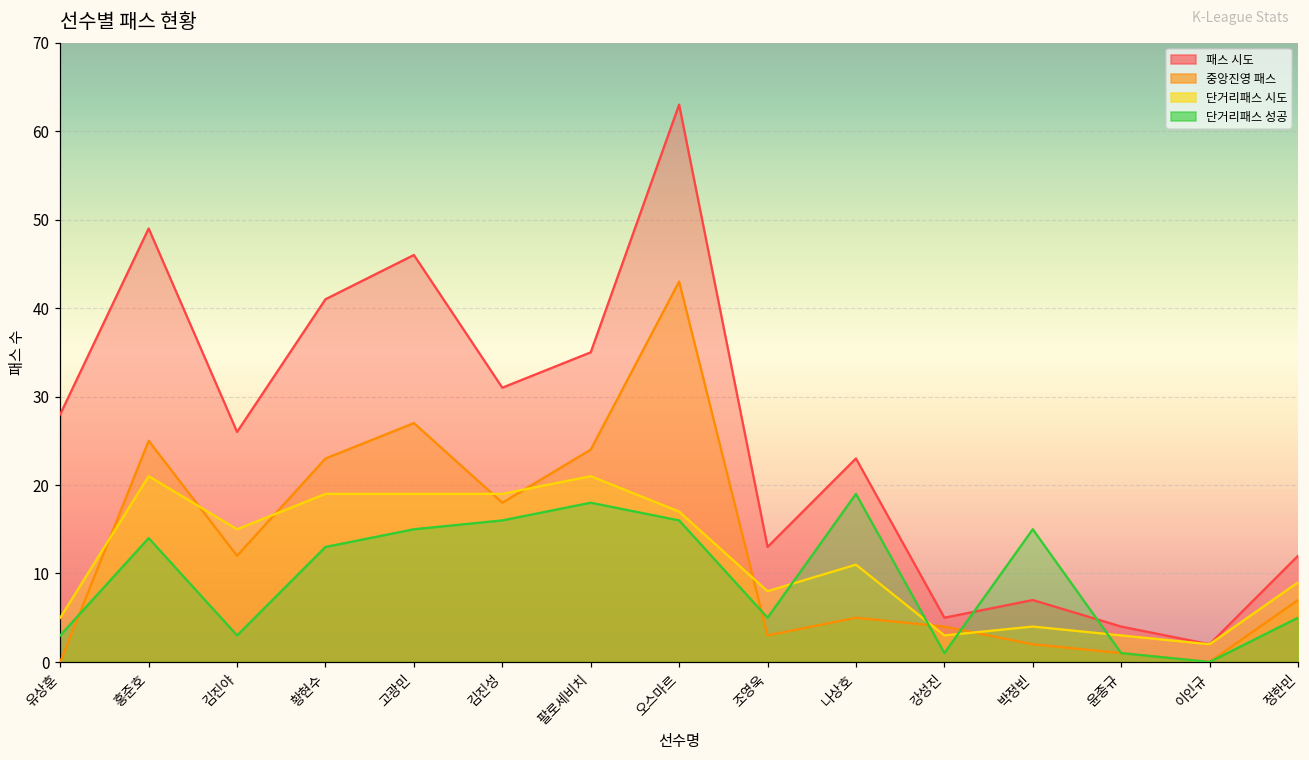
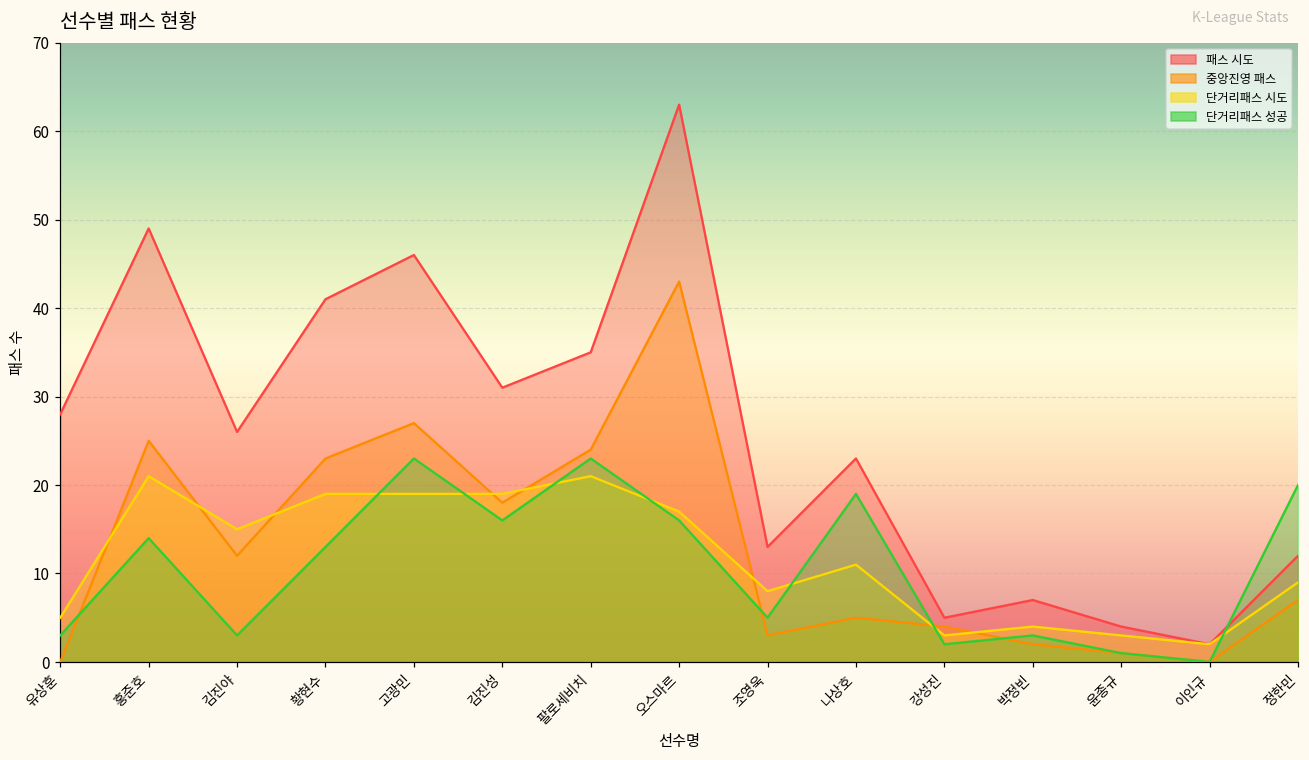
단거리패스 성공, 고광민: 15 -> 23
단거리패스 성공, 팔로세비치: 18 -> 23
단거리패스 성공, 강성진: 1 -> 2
단거리패스 성공, 박정빈: 15 -> 3
단거리패스 성공, 정한민: 5 -> 20
